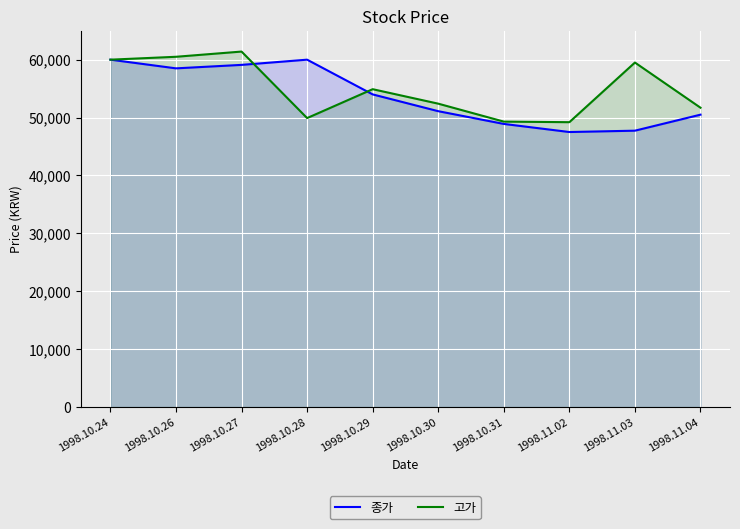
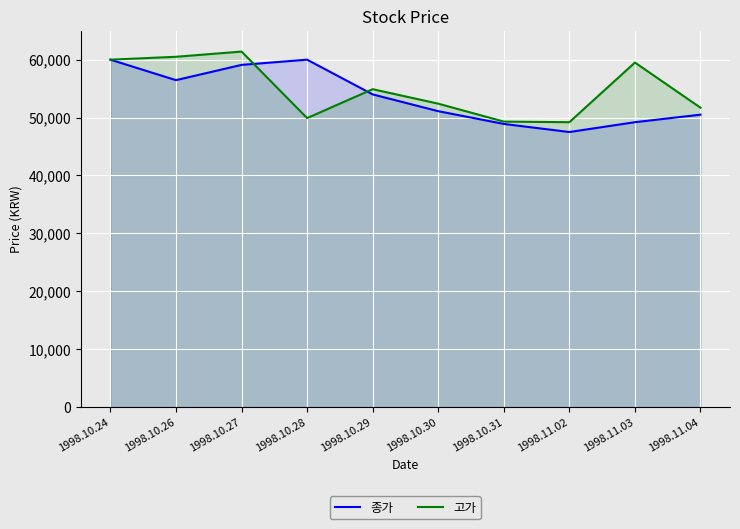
종가, 1998.10.26: 59,000 -> 56,000
종가, 1998.11.03: 48,000 -> 49,000
